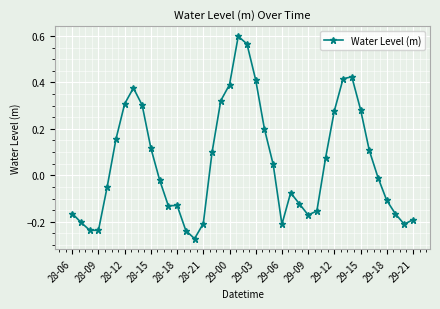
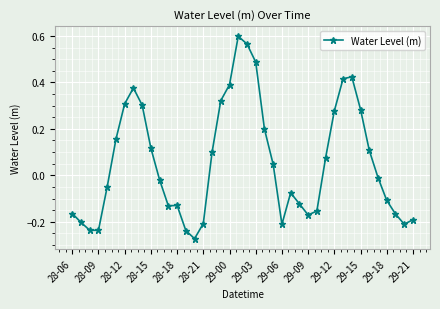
29-03: 0.41 -> 0.49
